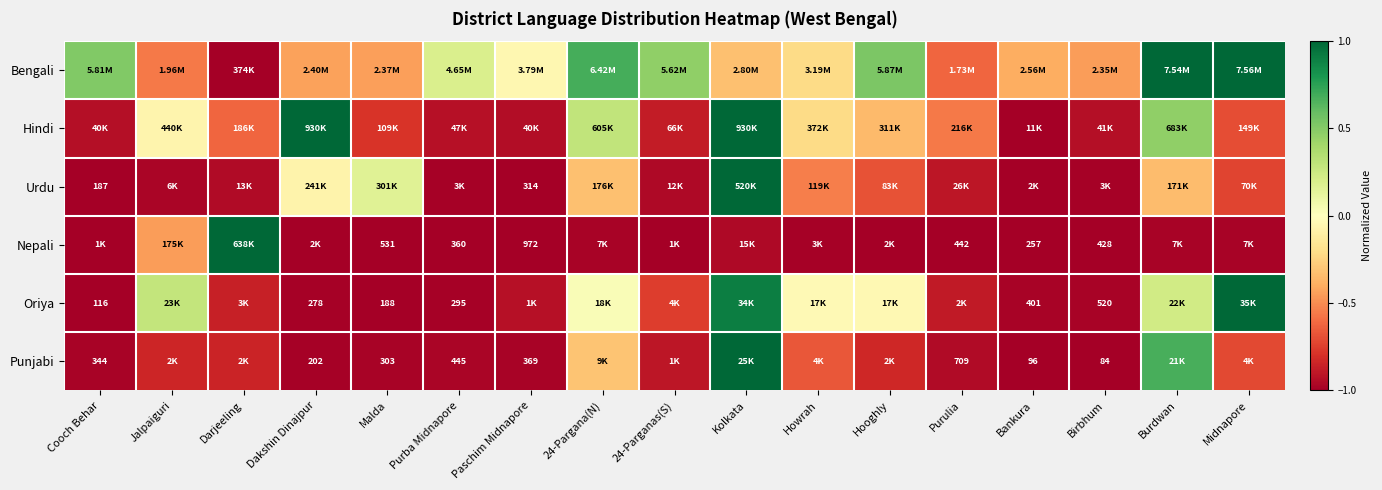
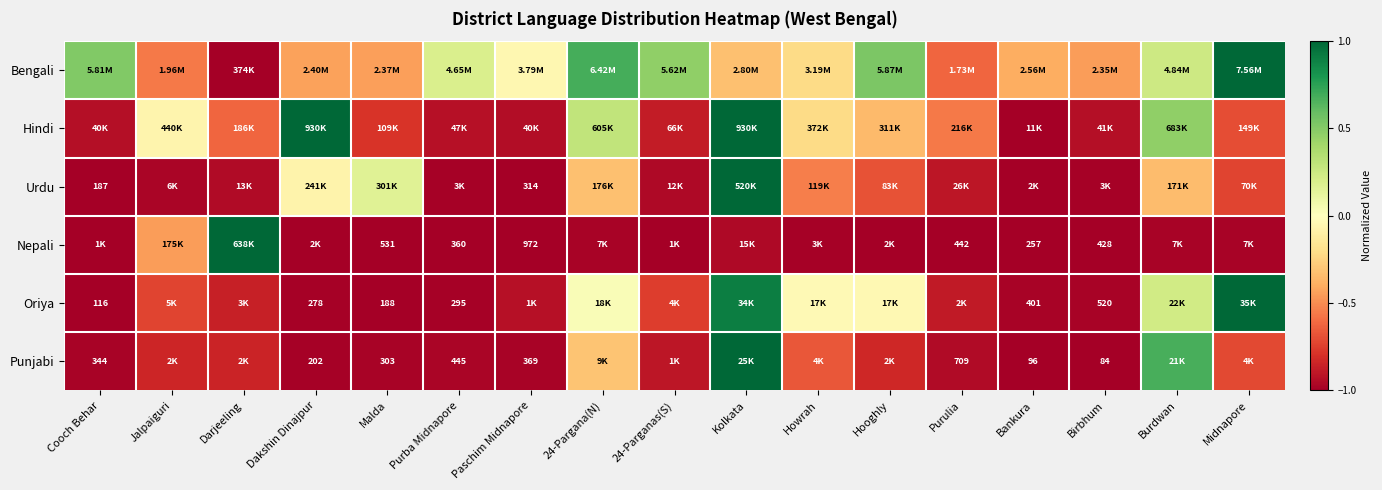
Bengali, Burdwan: 7.54M -> 4.84M
Oriya, Jalpaiguri: 23K -> 5K
